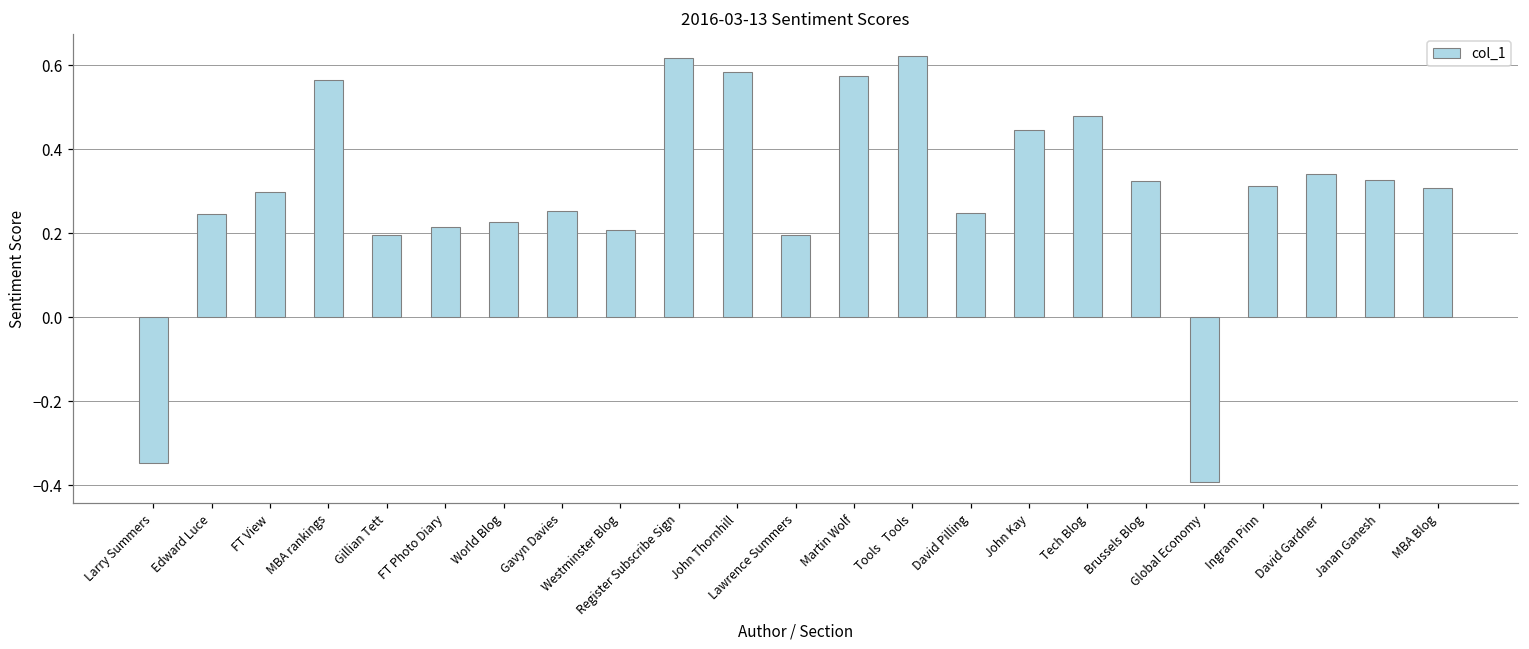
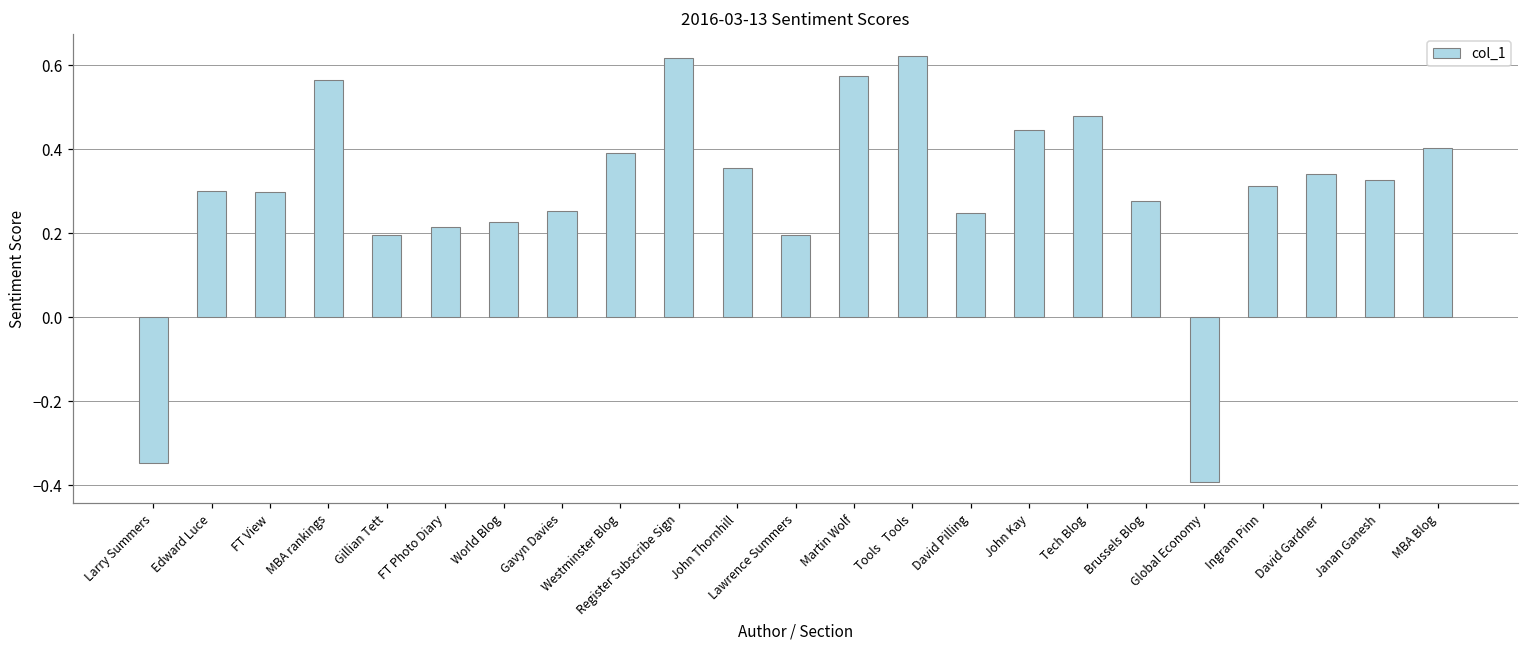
Edward Luce: 0.24 -> 0.30
Westminster Blog: 0.21 -> 0.39
John Thornhill: 0.58 -> 0.36
Brussels Blog: 0.32 -> 0.28
MBA Blog: 0.31 -> 0.40
